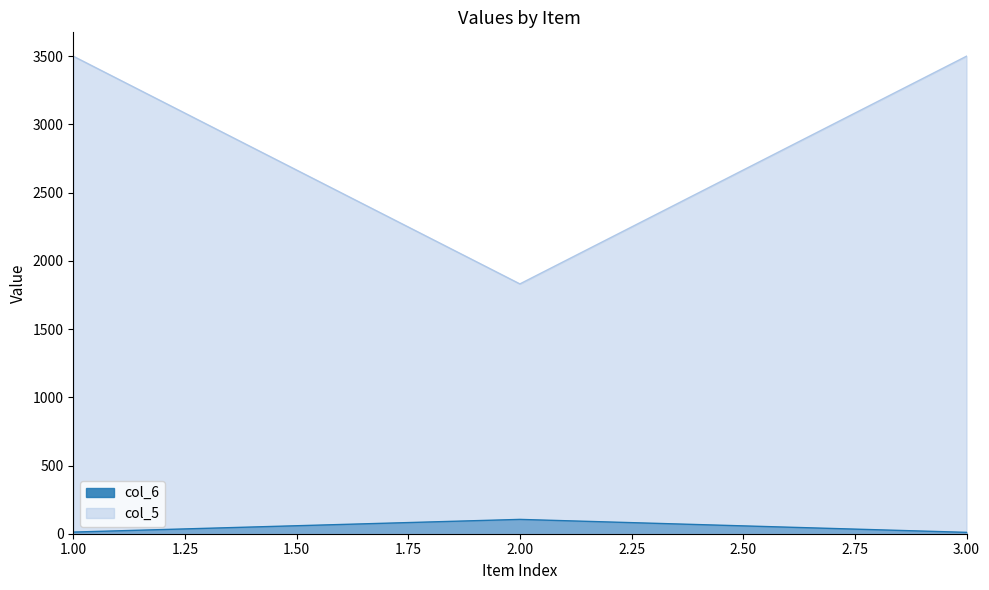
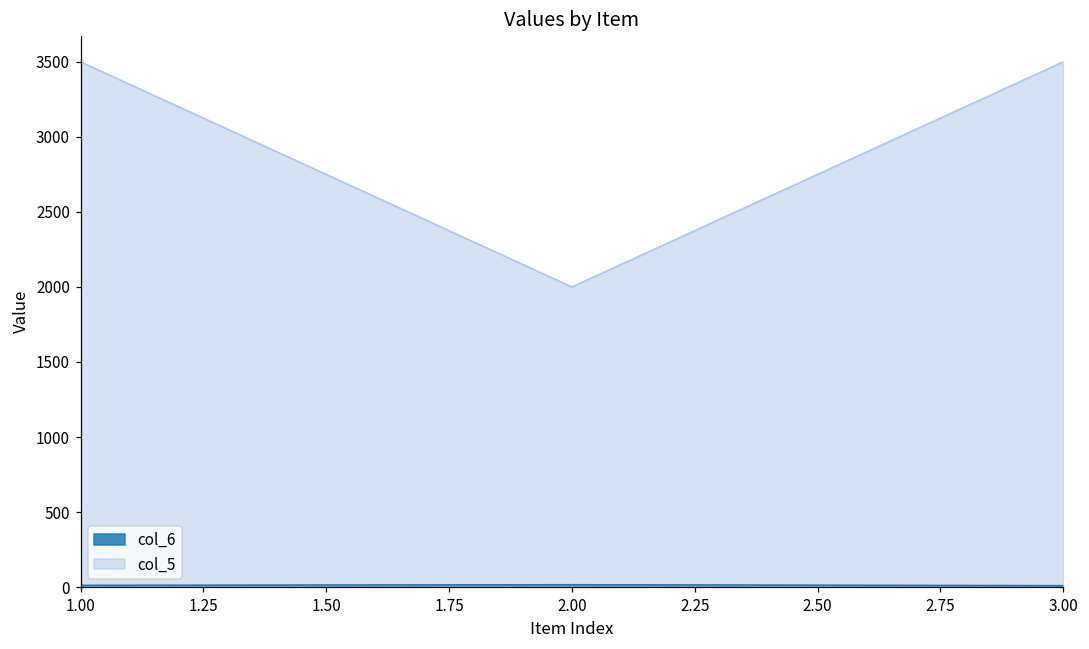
col_6, 2.00: 110 -> 20
col_5, 2.00: 1830 -> 2000
